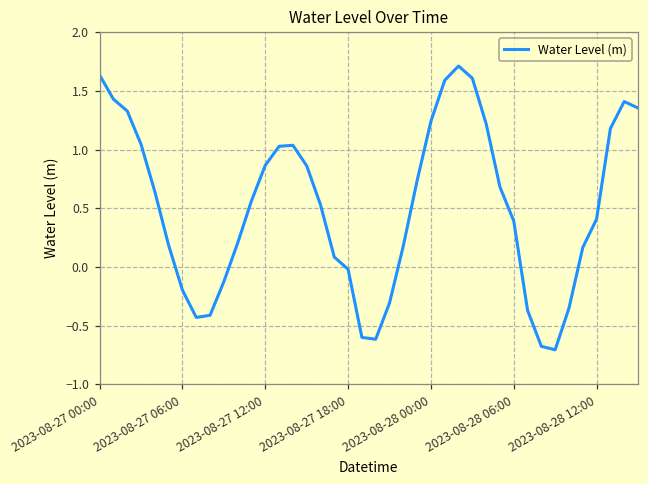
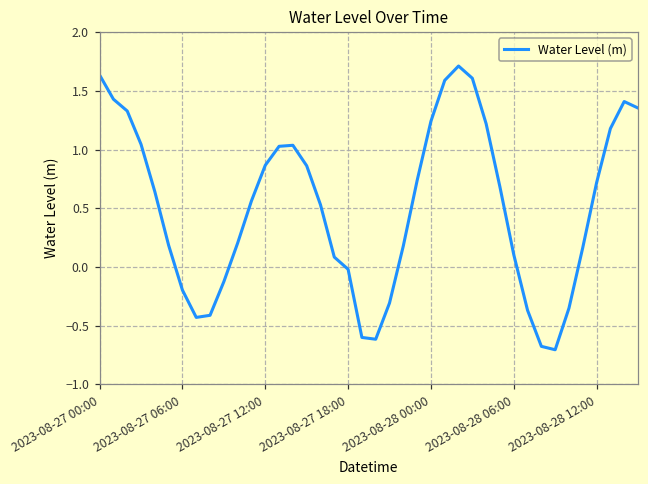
2023-08-28 06:00: 0.39 -> 0.11
2023-08-28 12:00: 0.41 -> 0.72
